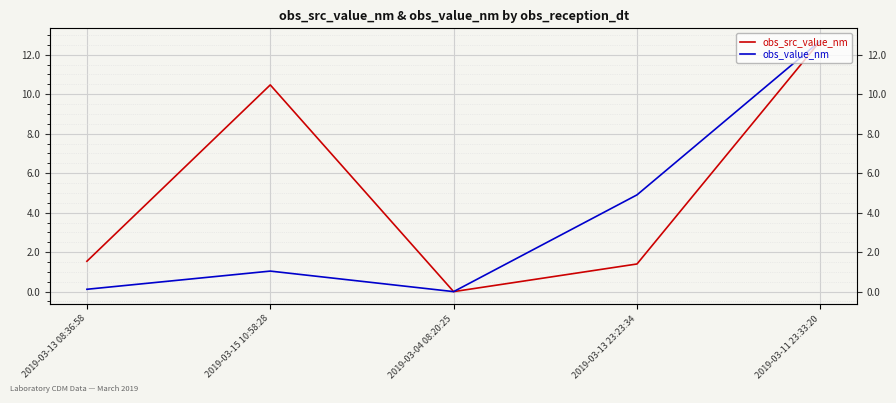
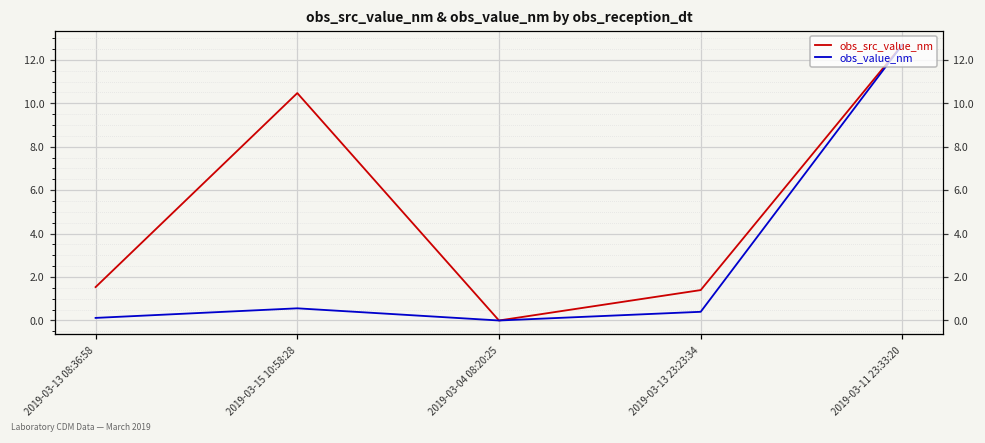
obs_value_nm, 2019-03-15 10:58:28: 1.0 -> 0.6
obs_value_nm, 2019-03-13 23:23:34: 4.9 -> 0.4
